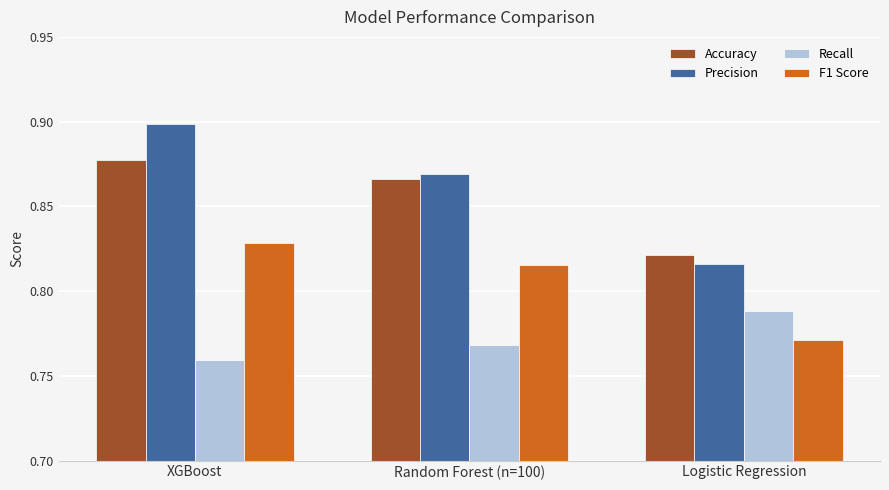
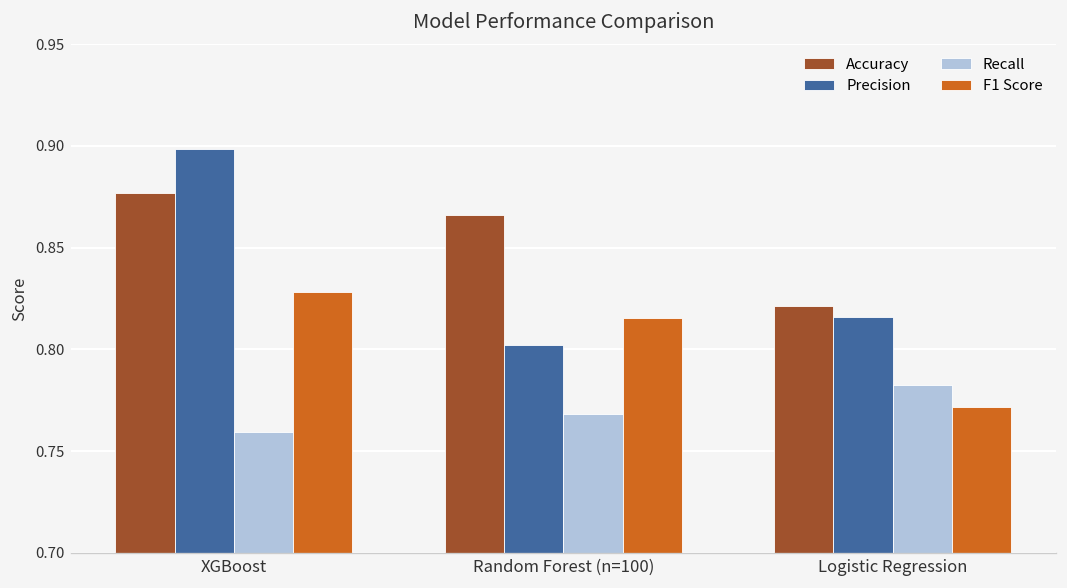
Precision, Random Forest (n=100): 0.869 -> 0.802
Recall, Logistic Regression: 0.788 -> 0.783
